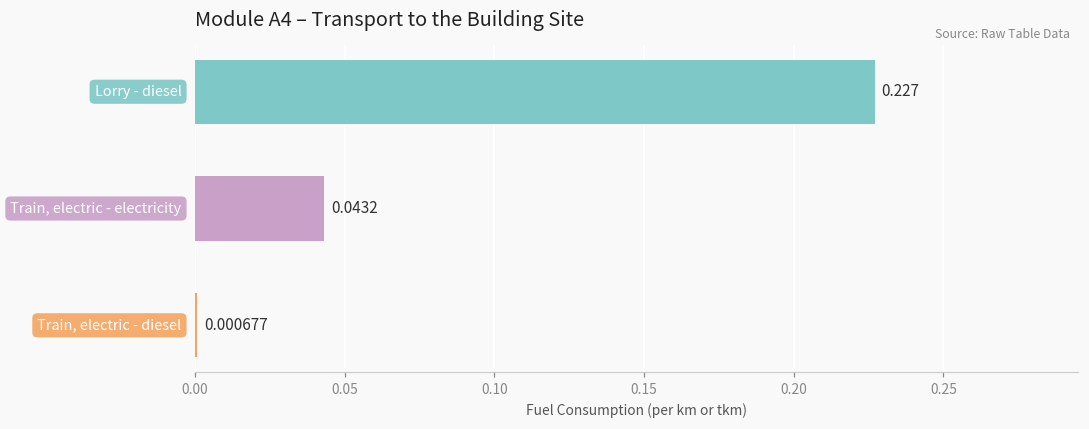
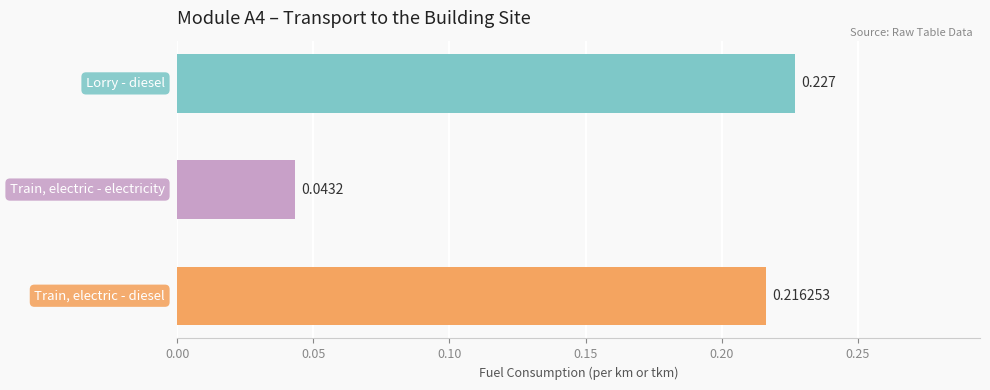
Train, electric - diesel: 0.000677 -> 0.216253
